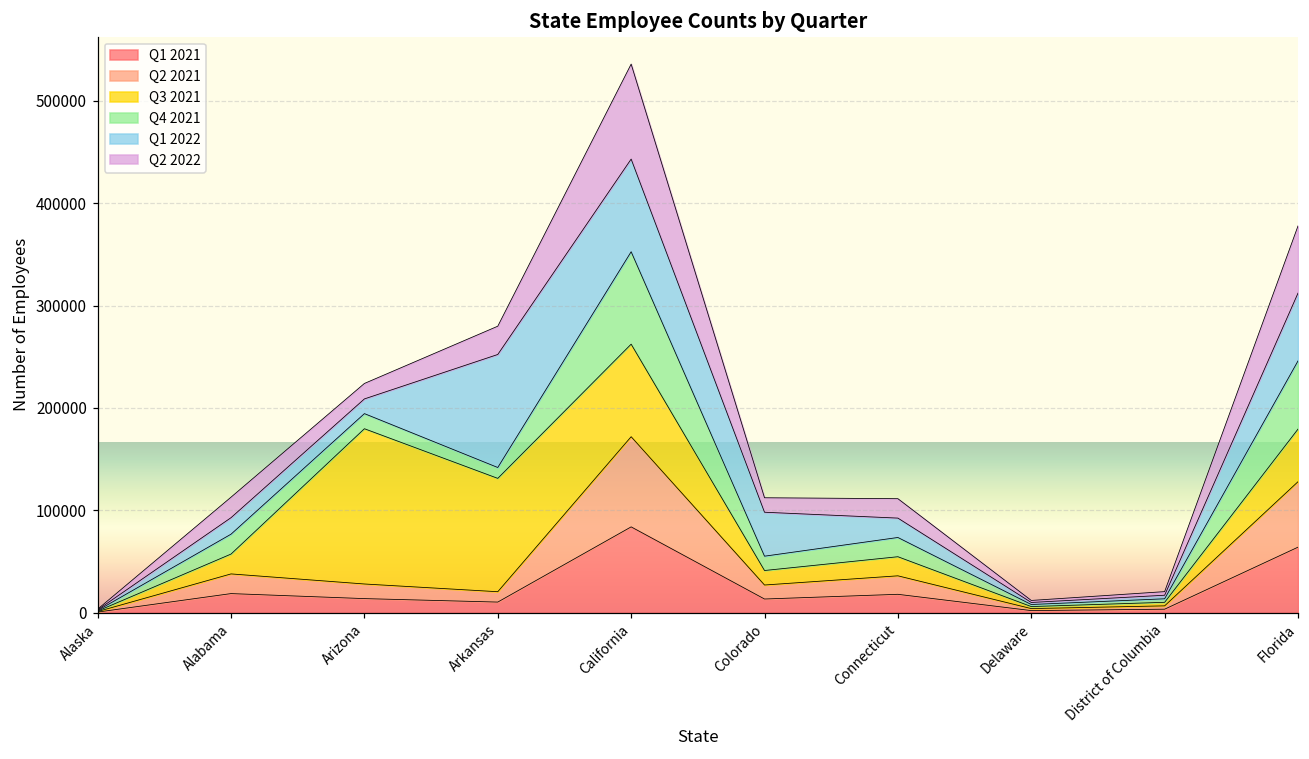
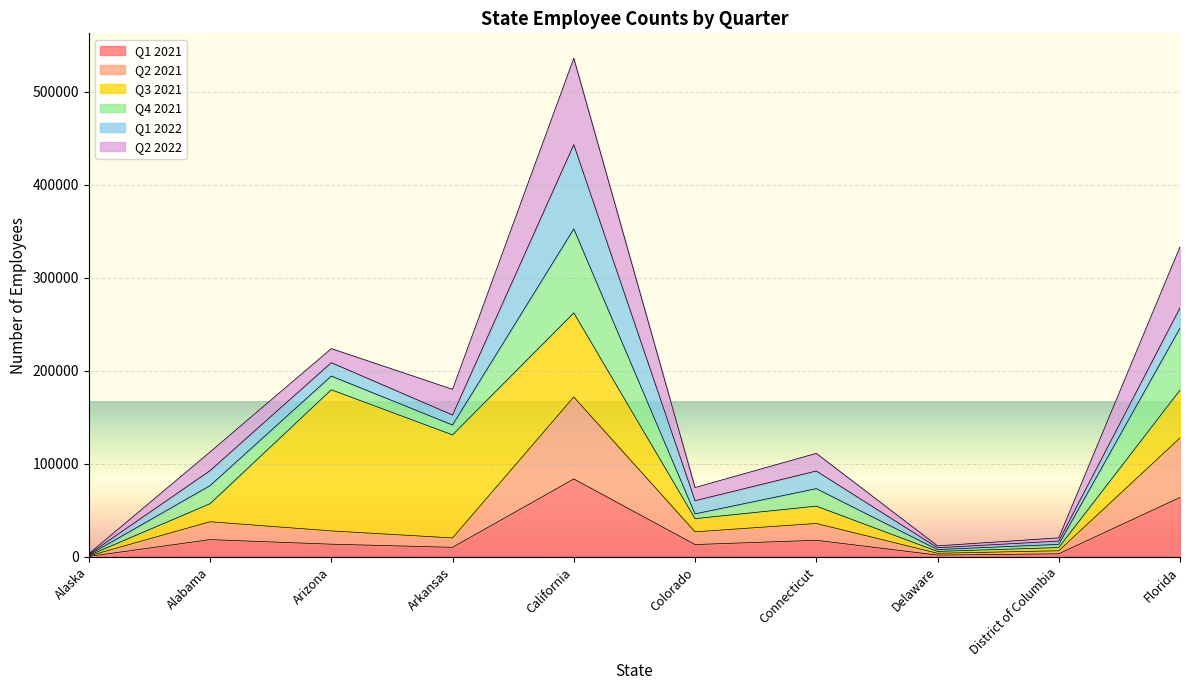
Q1 2022, Arkansas: 110000 -> 10000
Q4 2021, Colorado: 14000 -> 5000
Q1 2022, Colorado: 40000 -> 10000
Q1 2022, Florida: 70000 -> 20000
